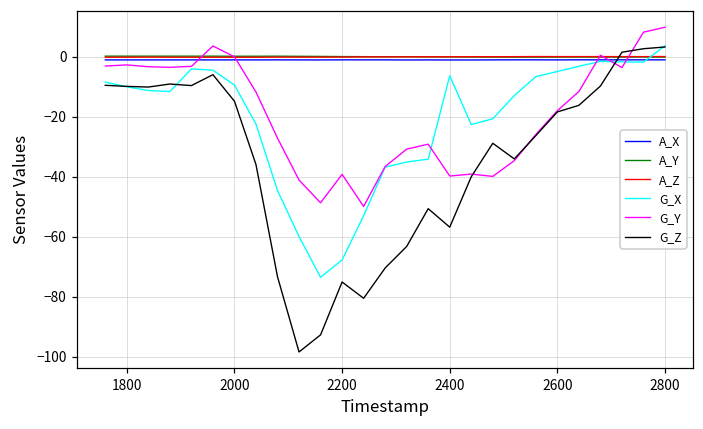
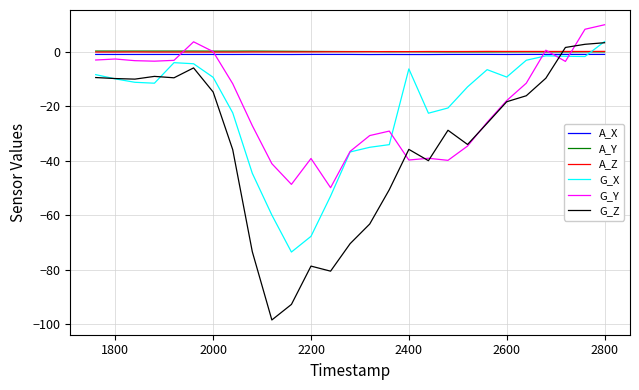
G_Z, 2200: -75 -> -79
G_Z, 2400: -57 -> -36
G_X, 2600: -5 -> -9
